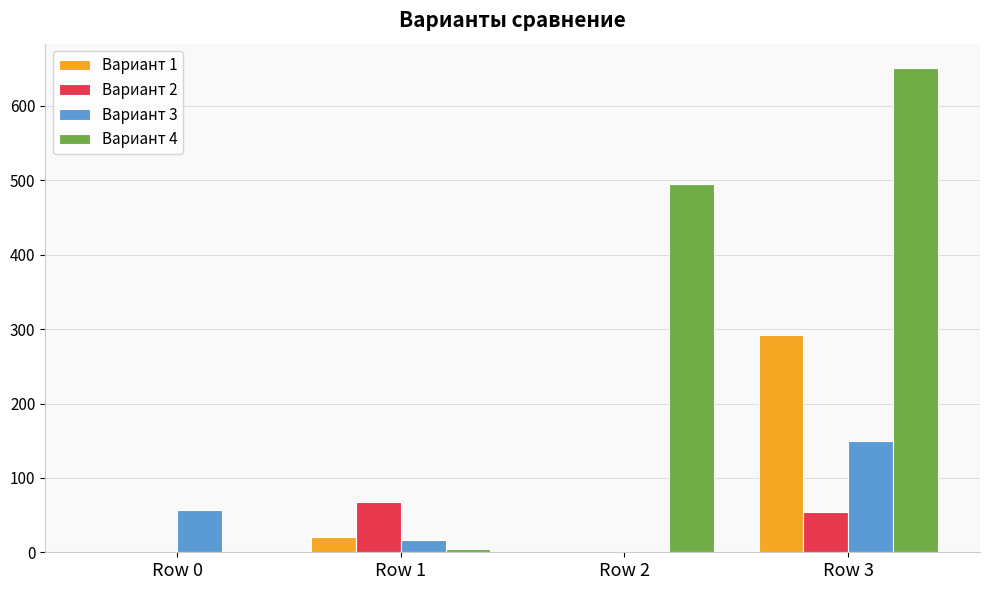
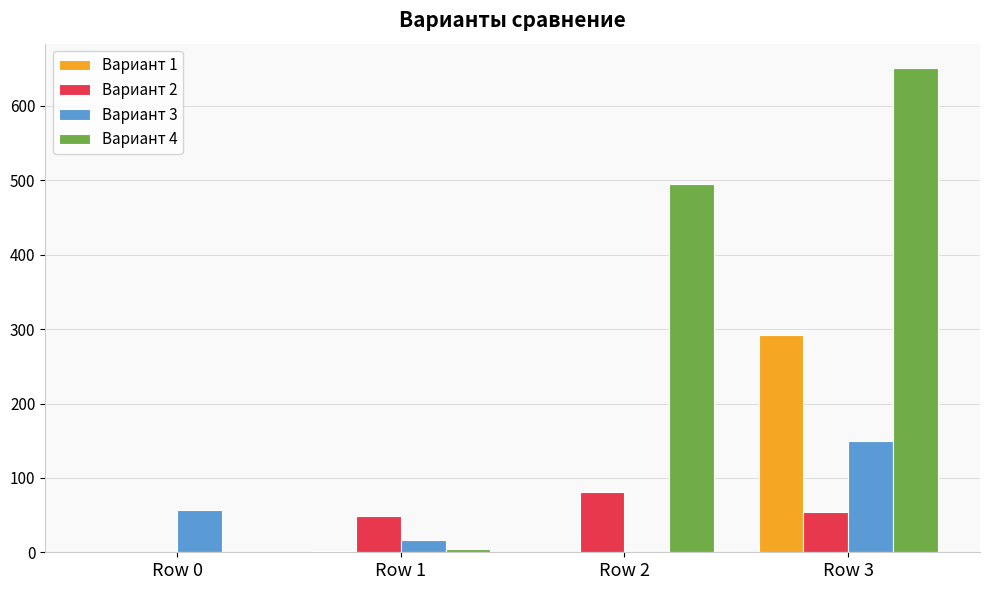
Вариант 1, Row 1: 20 -> 0
Вариант 2, Row 1: 70 -> 50
Вариант 2, Row 2: 0 -> 80
